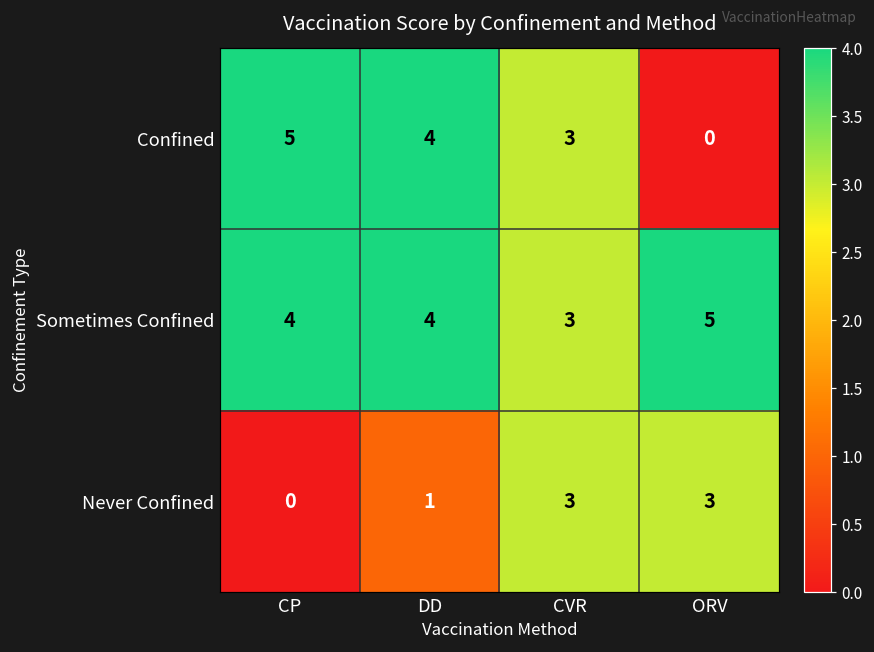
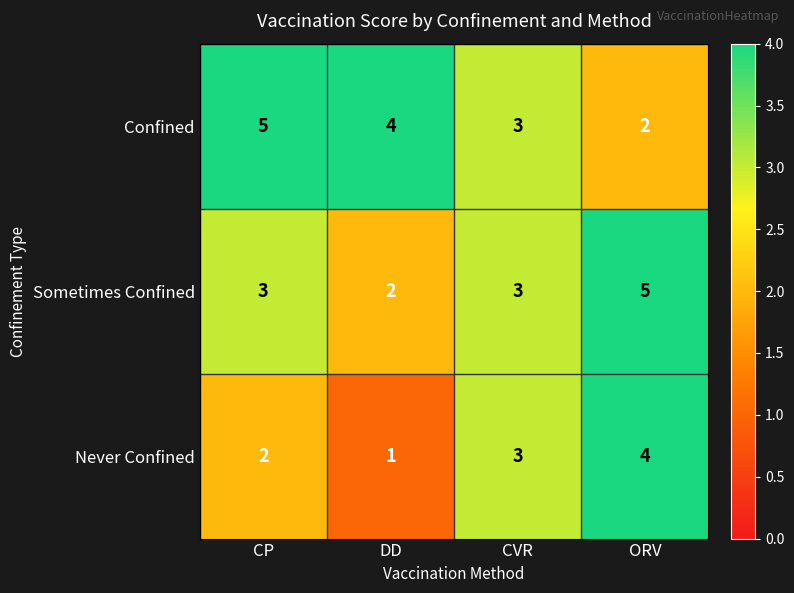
Confined, ORV: 0 -> 2
Sometimes Confined, CP: 4 -> 3
Sometimes Confined, DD: 4 -> 2
Never Confined, CP: 0 -> 2
Never Confined, ORV: 3 -> 4
